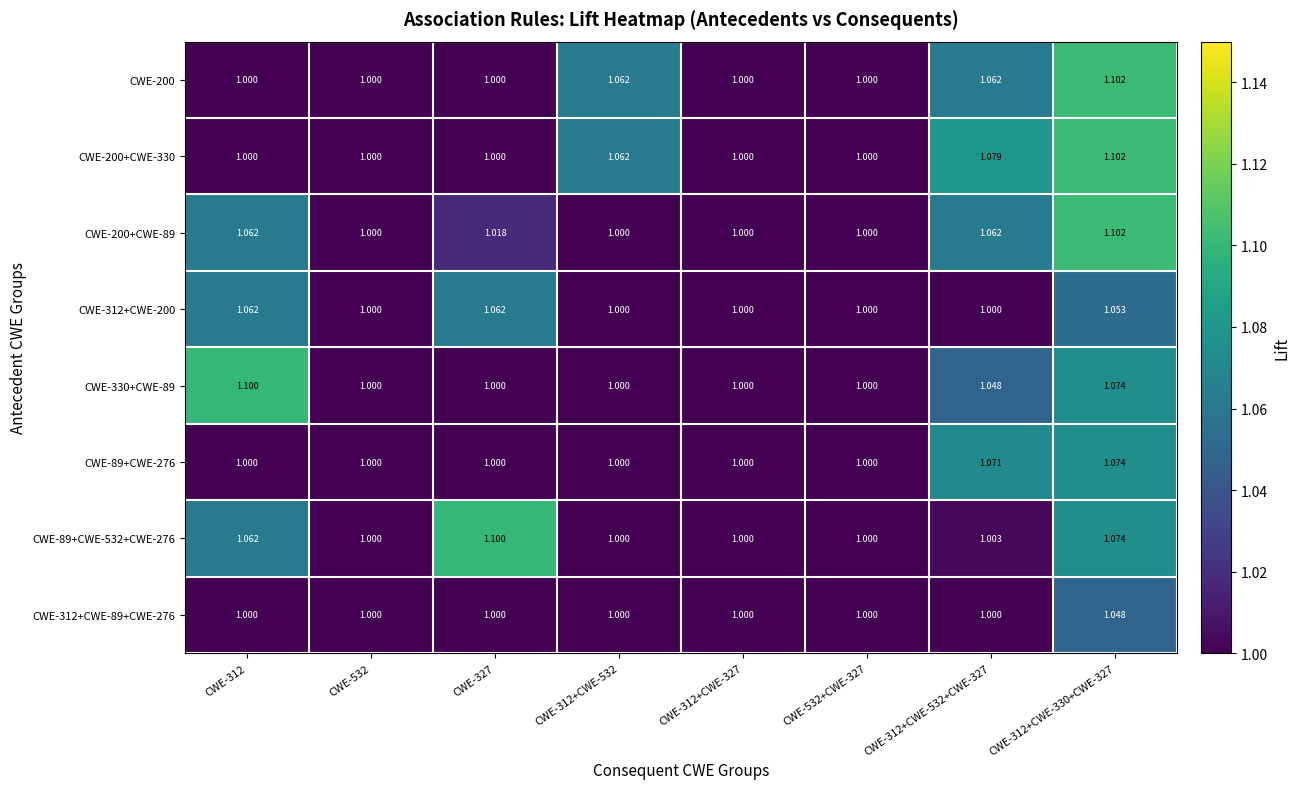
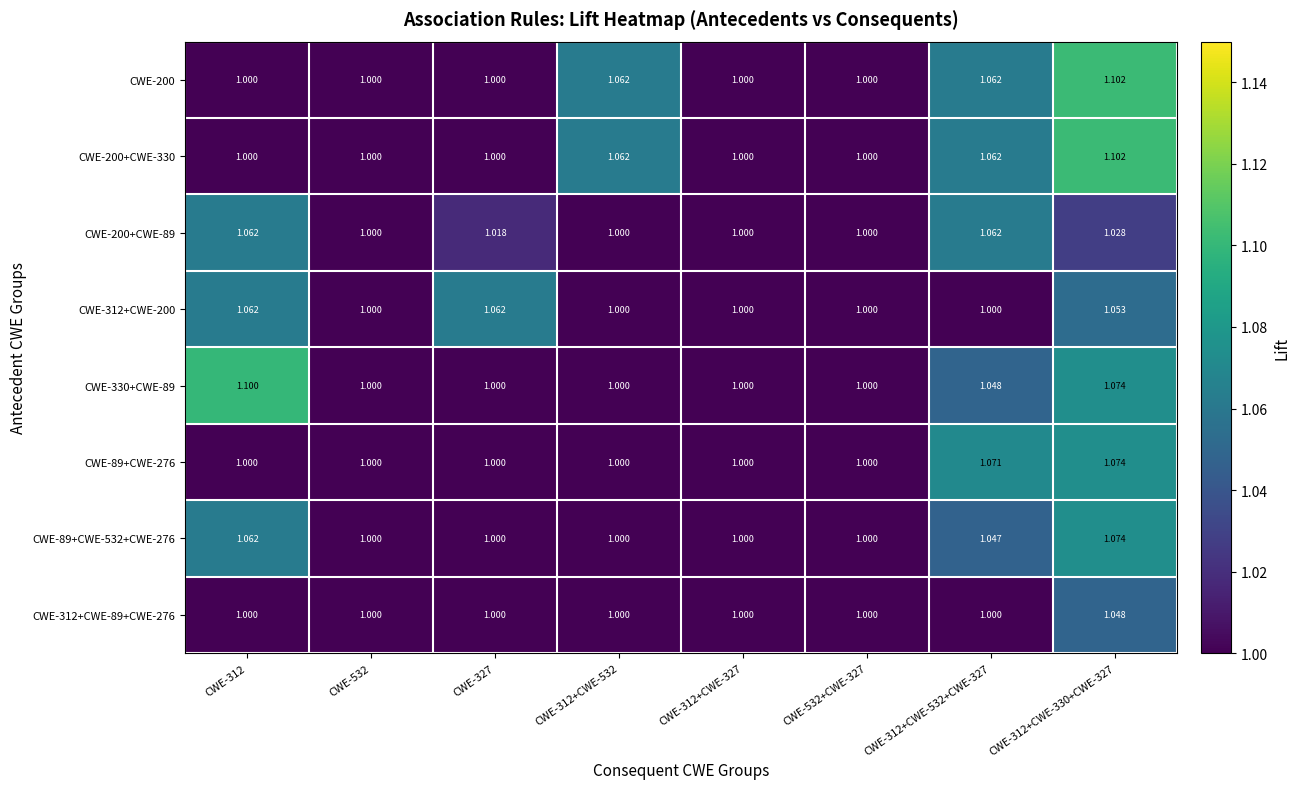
CWE-200+CWE-330, CWE-312+CWE-532+CWE-327: 1.079 -> 1.062
CWE-200+CWE-89, CWE-312+CWE-330+CWE-327: 1.102 -> 1.028
CWE-89+CWE-532+CWE-276, CWE-327: 1.100 -> 1.000
CWE-89+CWE-532+CWE-276, CWE-312+CWE-532+CWE-327: 1.003 -> 1.047
